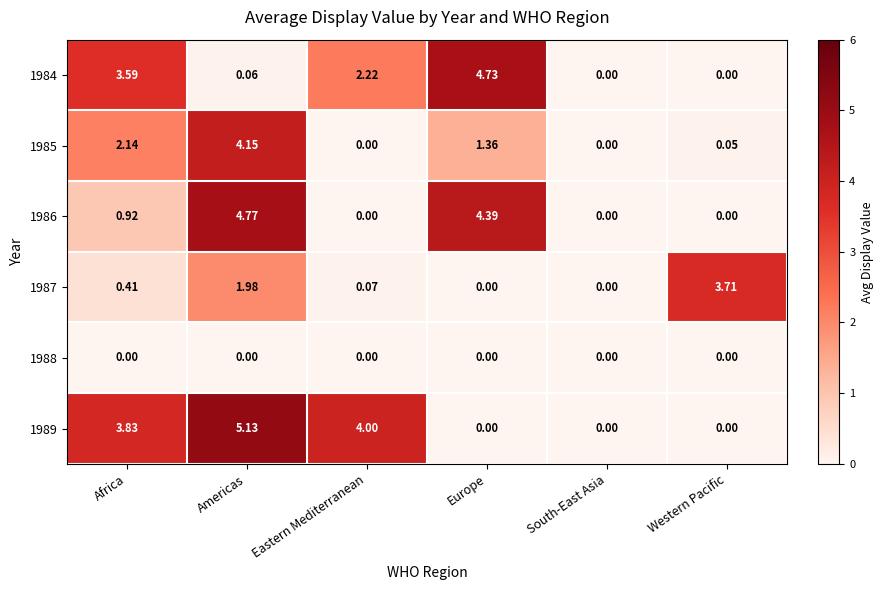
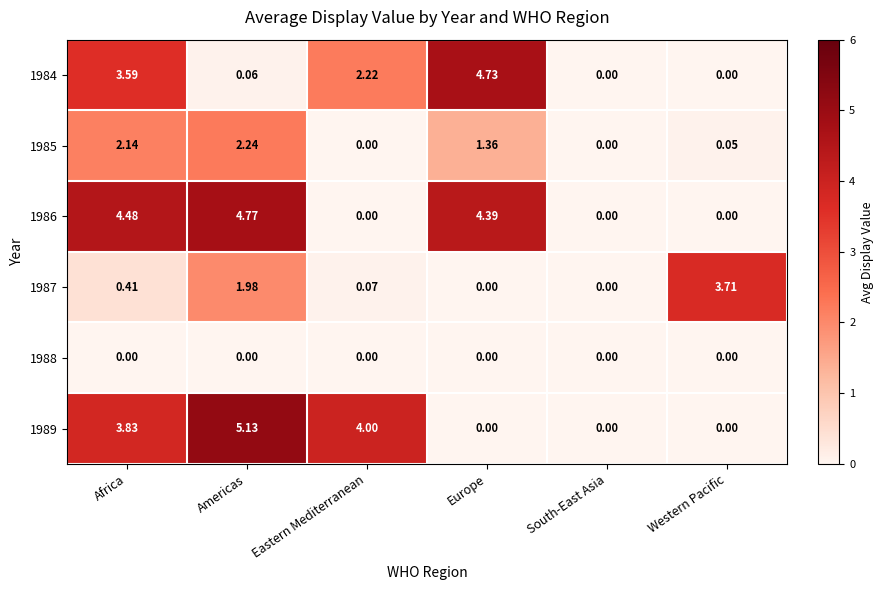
1985, Americas: 4.15 -> 2.24
1986, Africa: 0.92 -> 4.48
